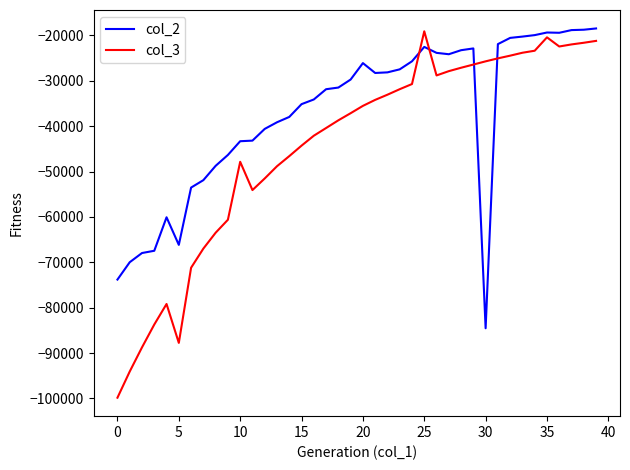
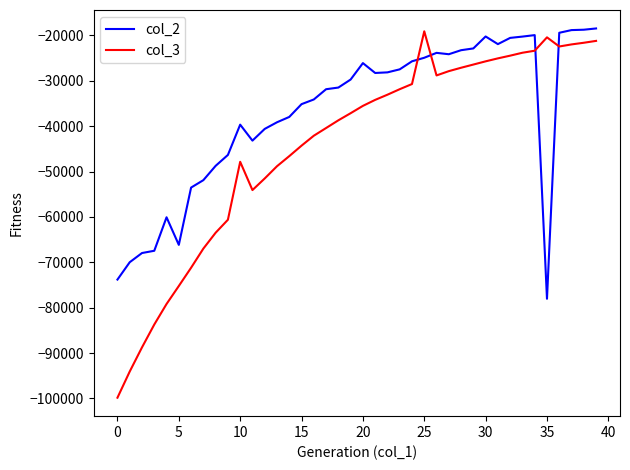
col_3, 5: -88000 -> -75000
col_2, 10: -43000 -> -40000
col_2, 25: -23000 -> -25000
col_2, 30: -85000 -> -20000
col_2, 35: -19000 -> -78000
